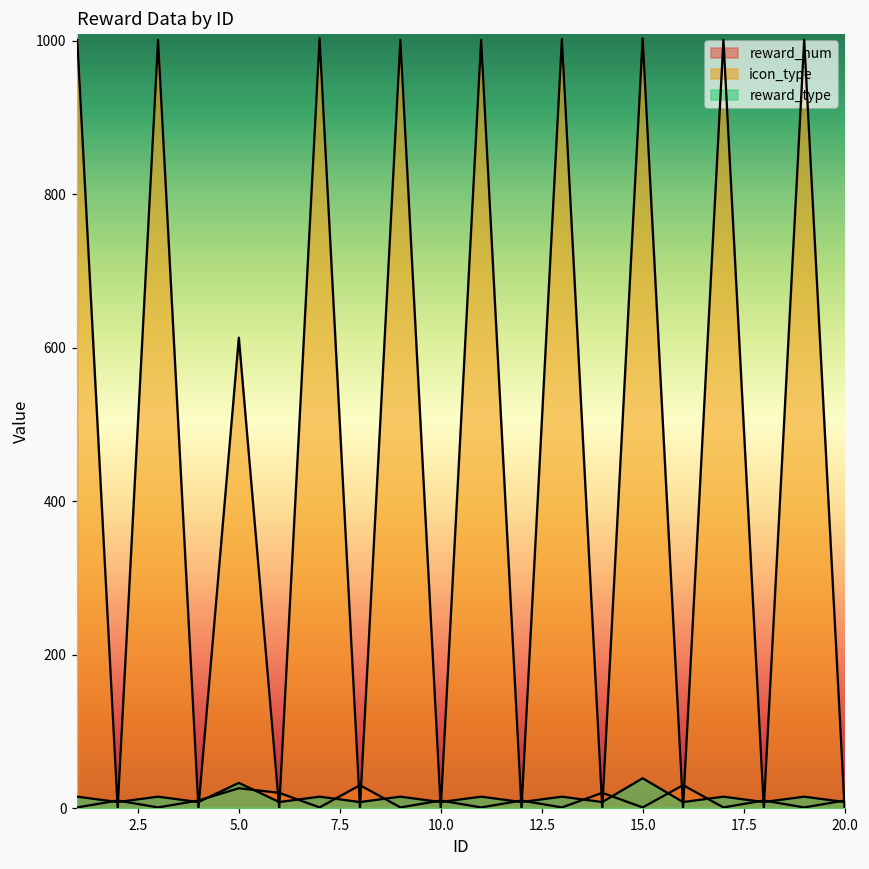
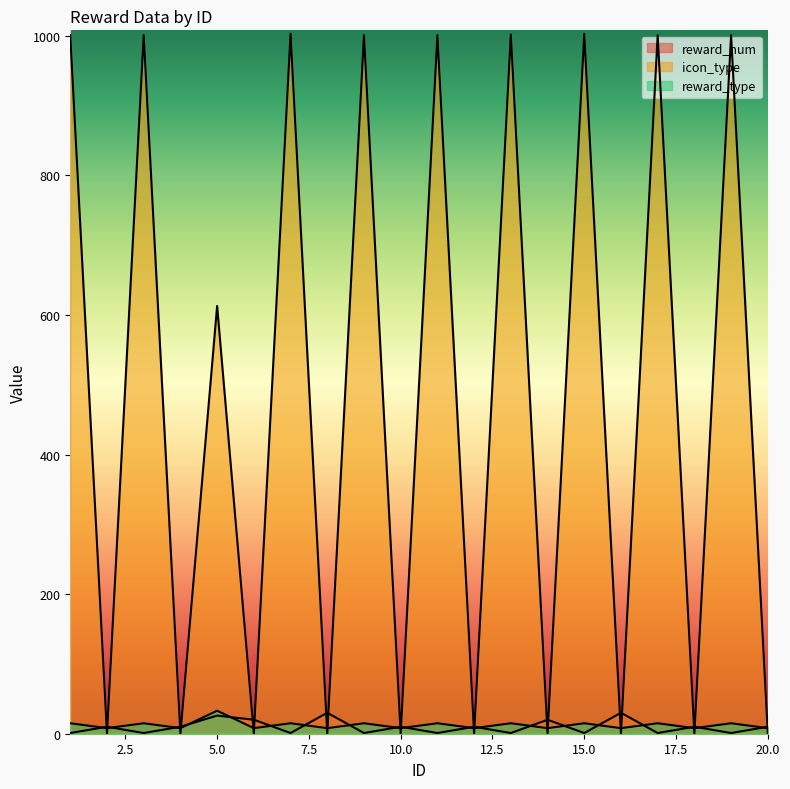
reward_type, 15.0: 40 -> 20
